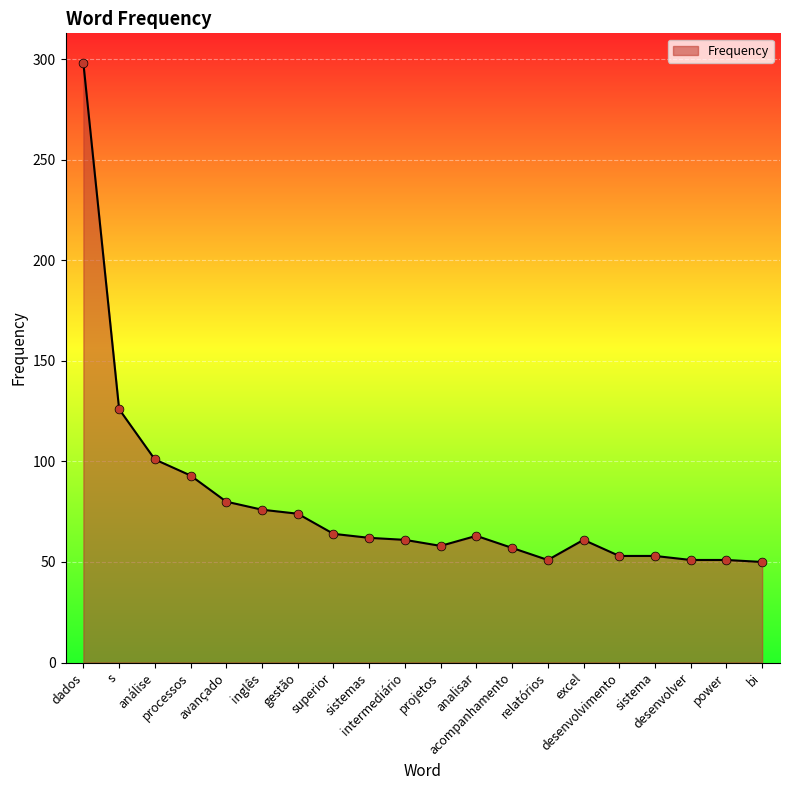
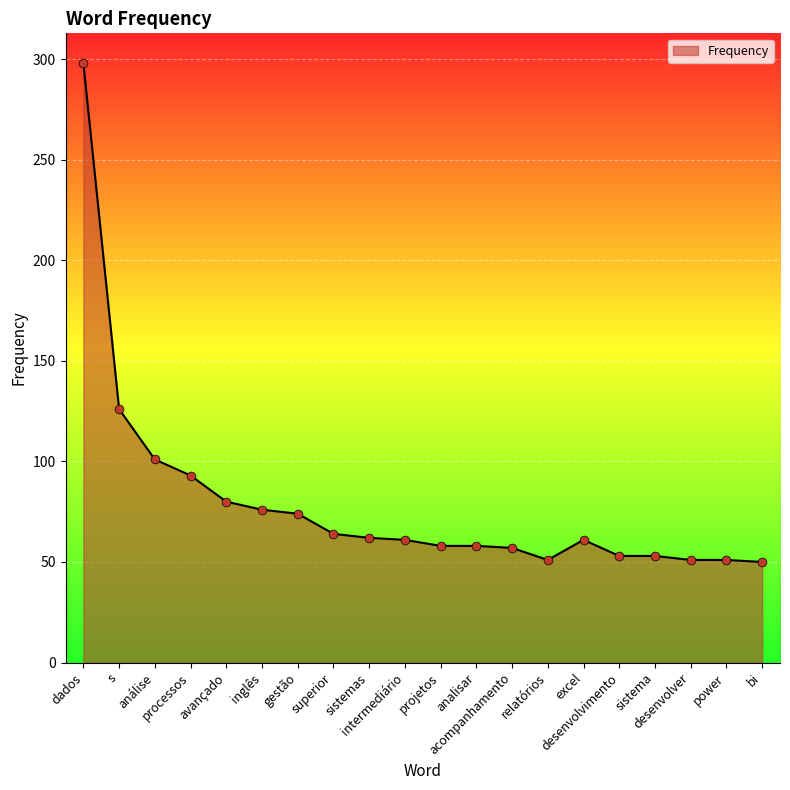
analisar: 63 -> 58
